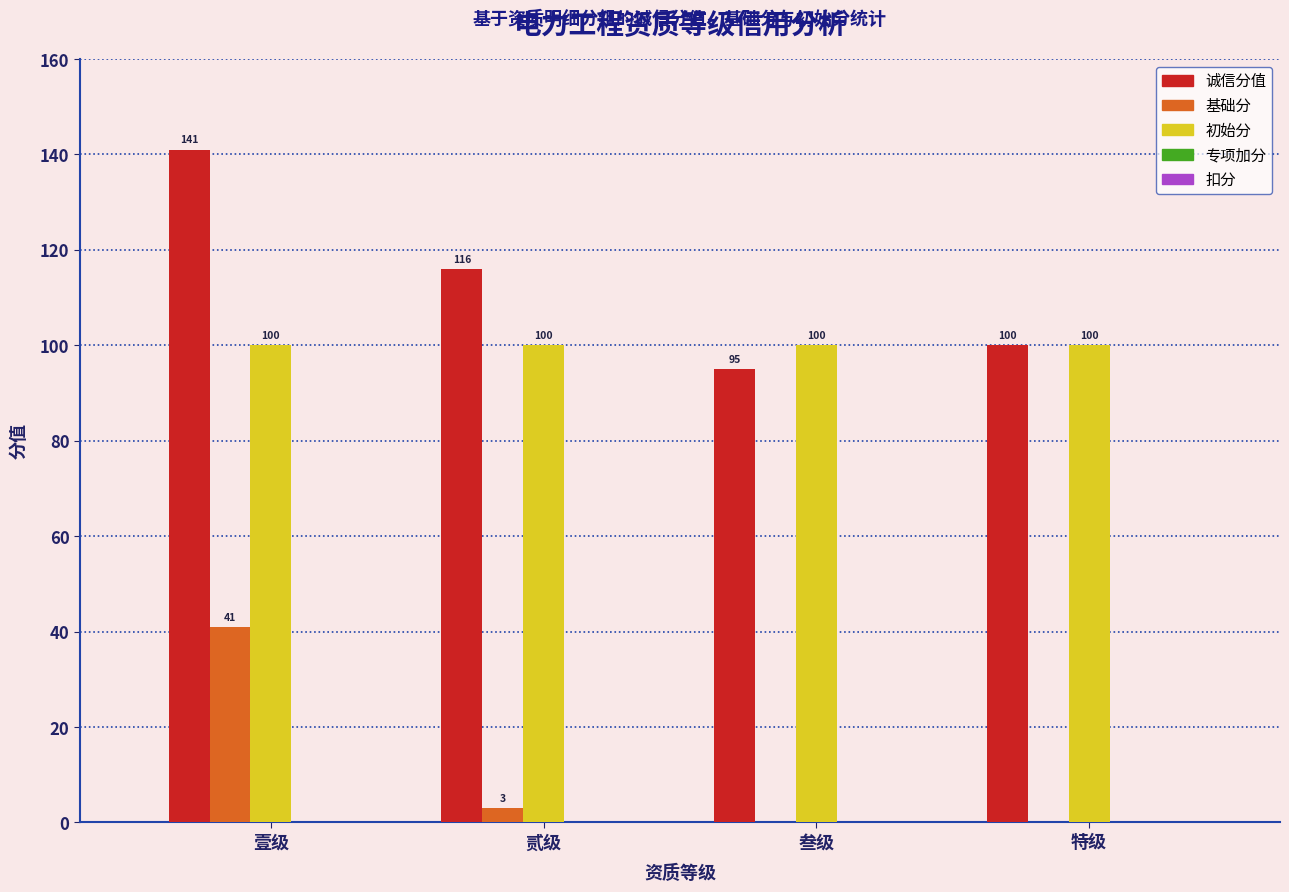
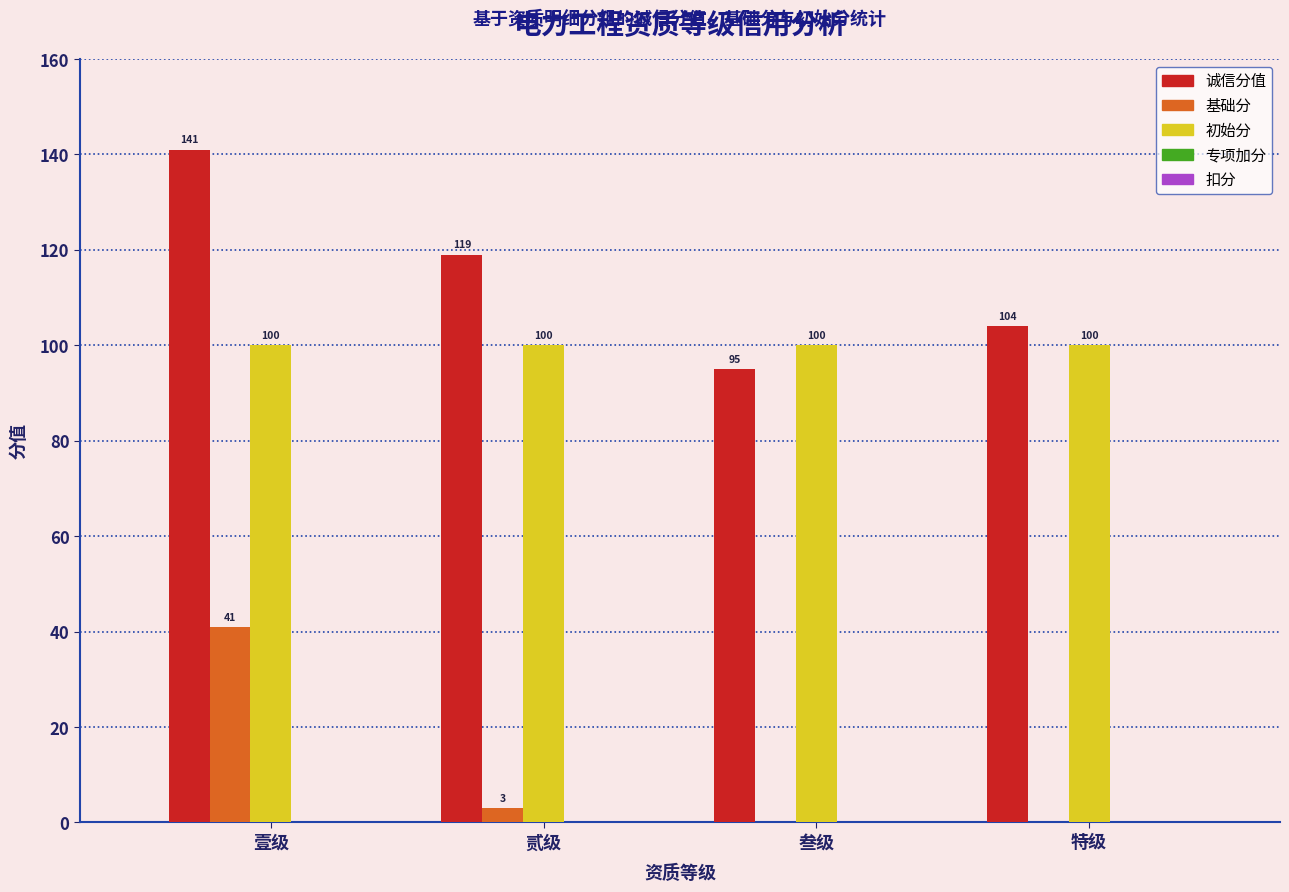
诚信分值, 贰级: 116 -> 119
诚信分值, 特级: 100 -> 104
